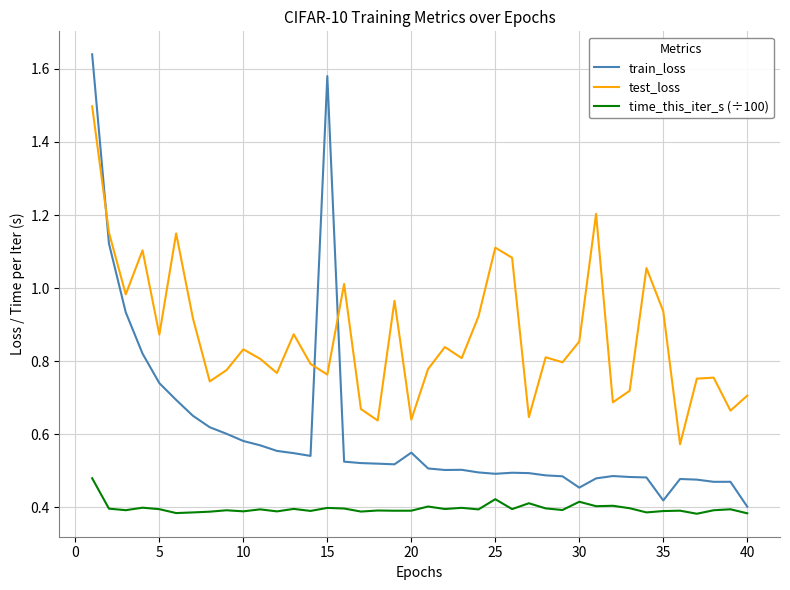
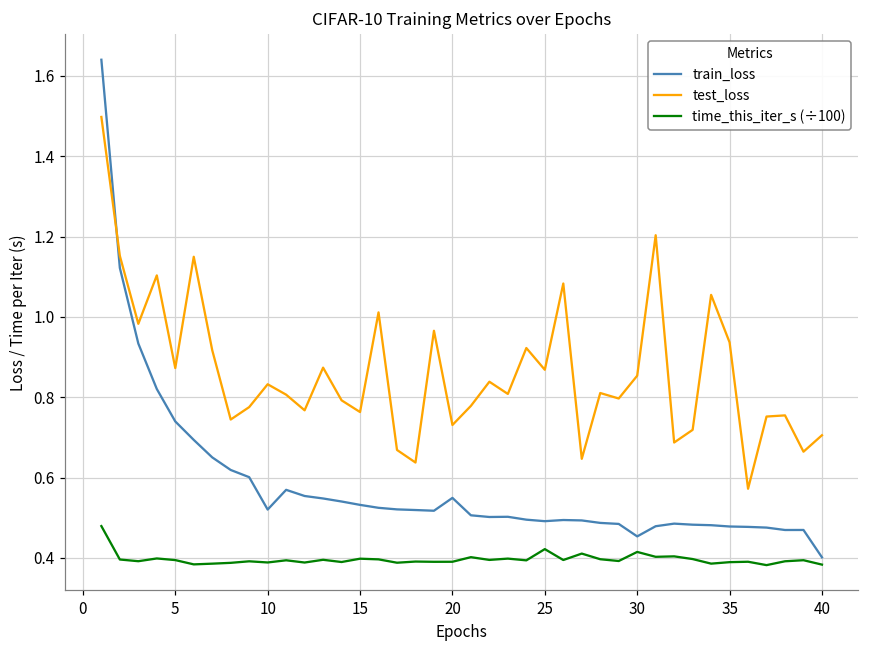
train_loss, 10: 0.58 -> 0.52
train_loss, 15: 1.58 -> 0.53
test_loss, 20: 0.64 -> 0.73
test_loss, 25: 1.11 -> 0.87
train_loss, 35: 0.42 -> 0.48
